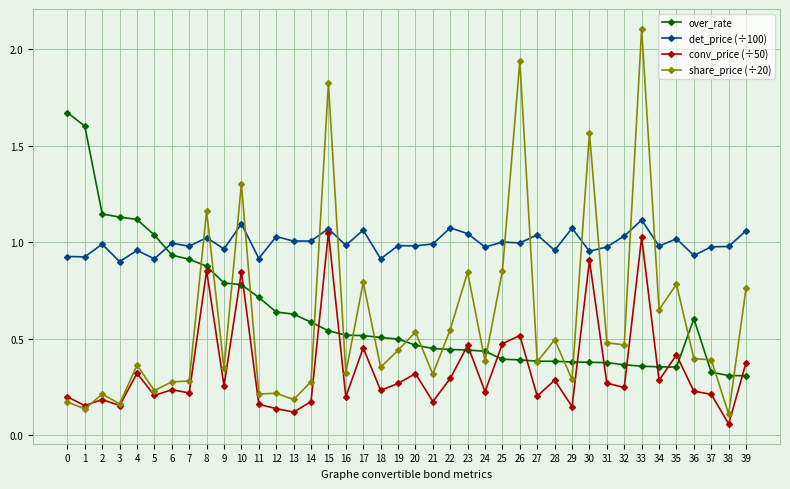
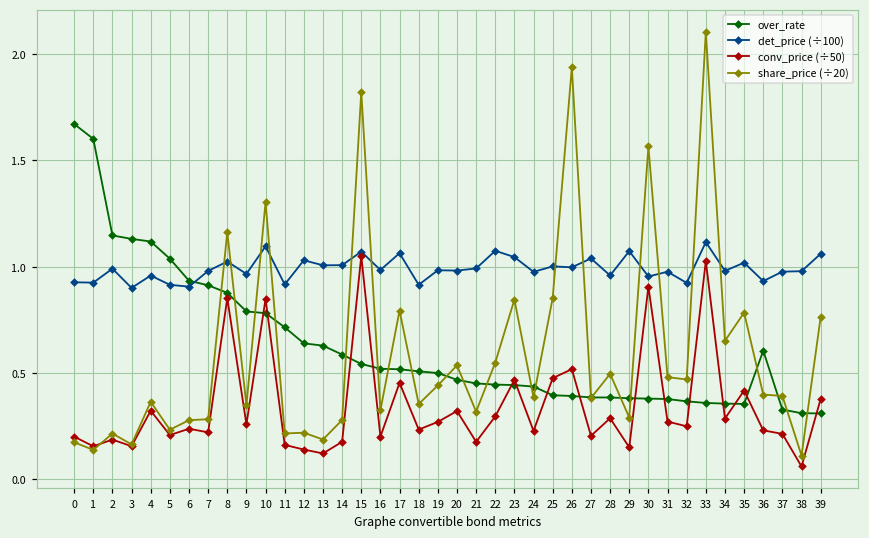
det_price (÷100), 6: 0.99 -> 0.91
det_price (÷100), 32: 1.03 -> 0.92
